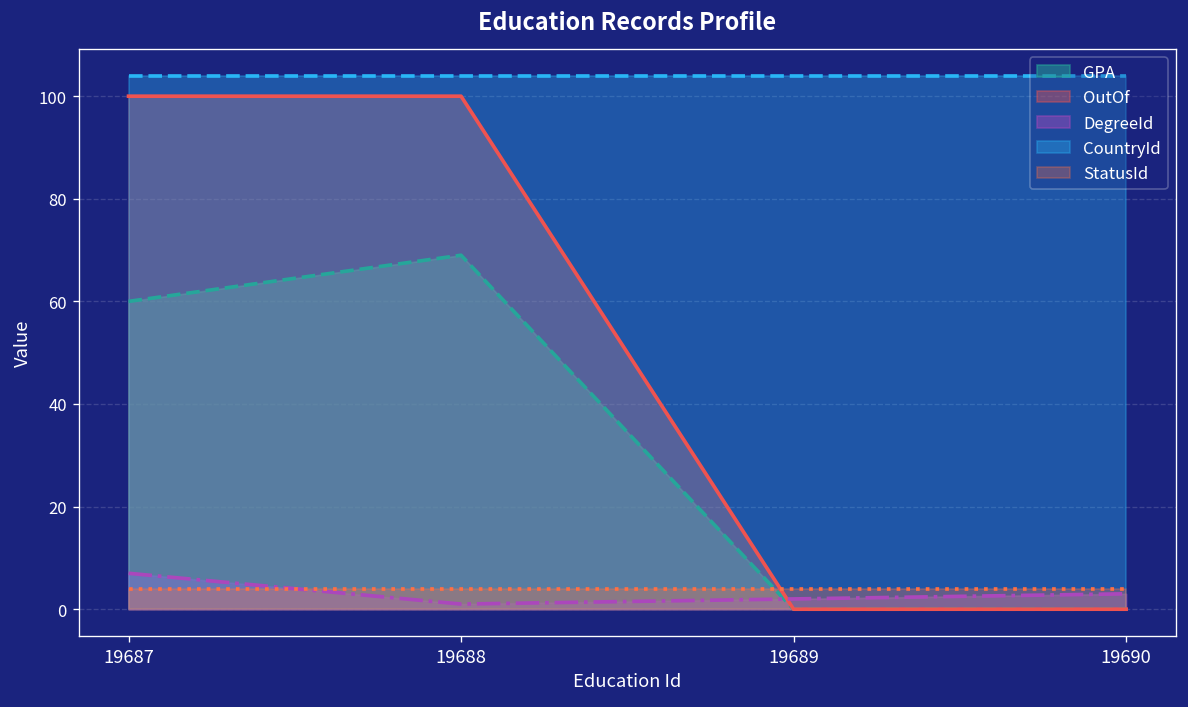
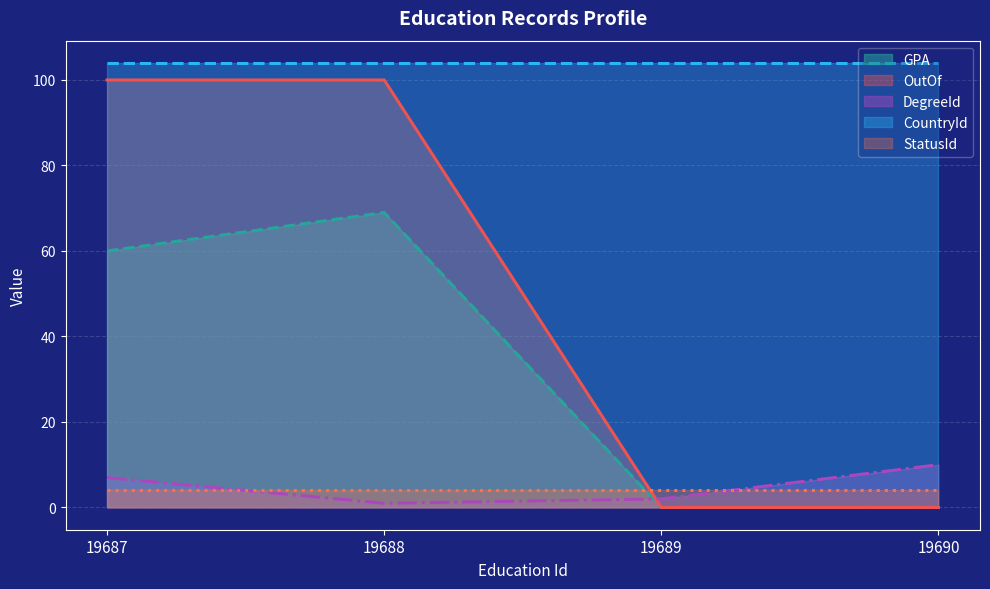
DegreeId, 19690: 3 -> 10
